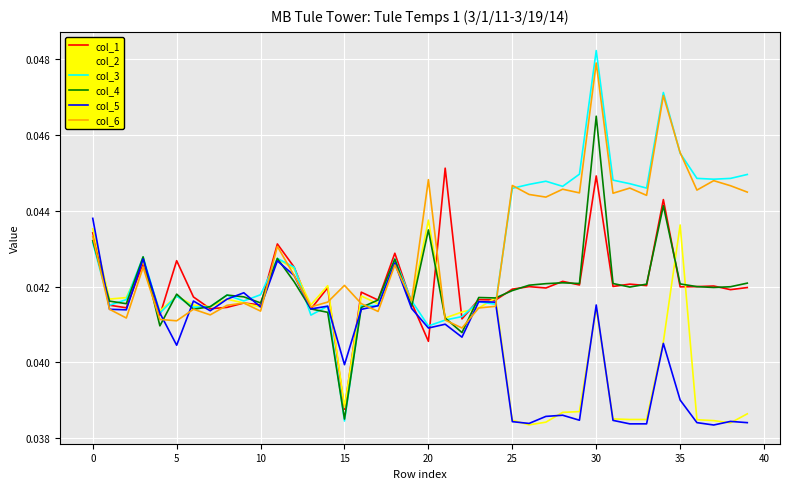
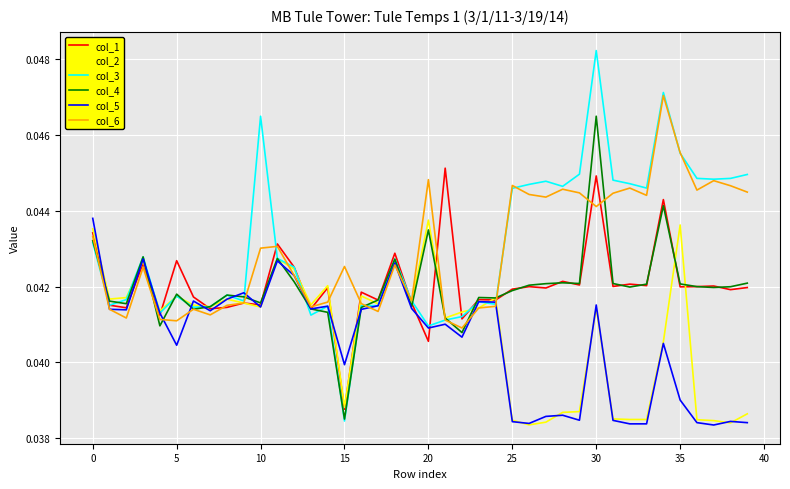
col_3, 10: 0.0418 -> 0.0465
col_6, 10: 0.0414 -> 0.0430
col_6, 15: 0.0420 -> 0.0425
col_6, 30: 0.0479 -> 0.0441
